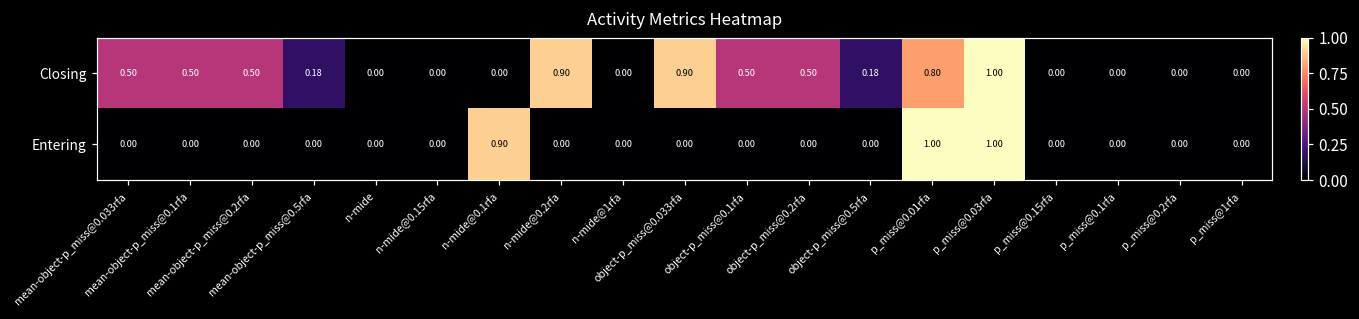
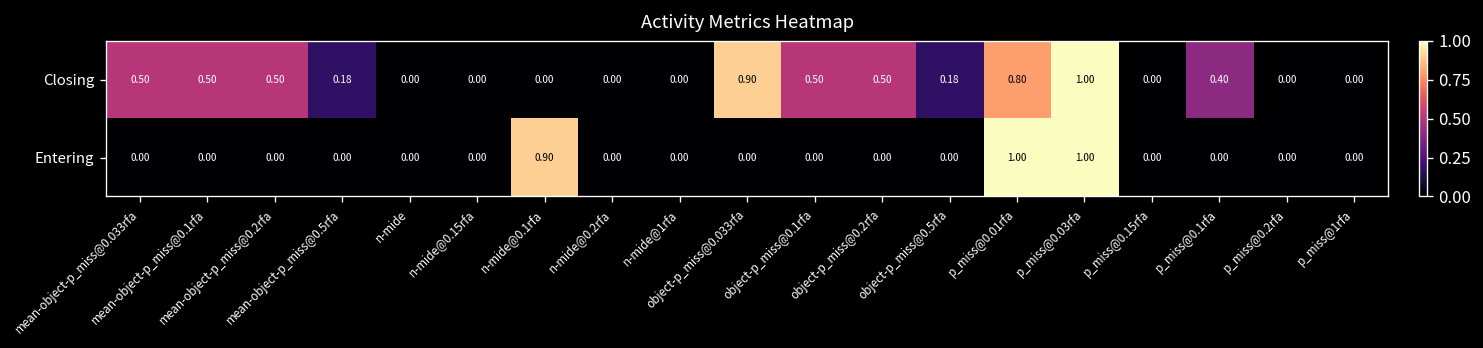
Closing, n-mide@0.2rfa: 0.90 -> 0.00
Closing, p_miss@0.1rfa: 0.00 -> 0.40
